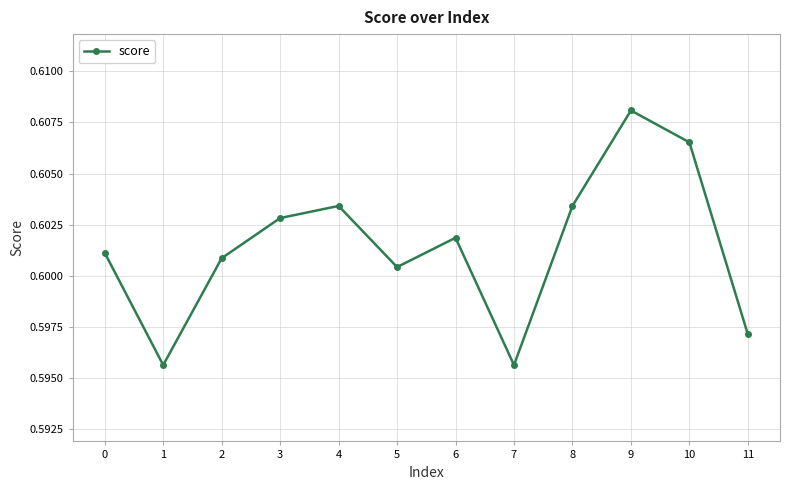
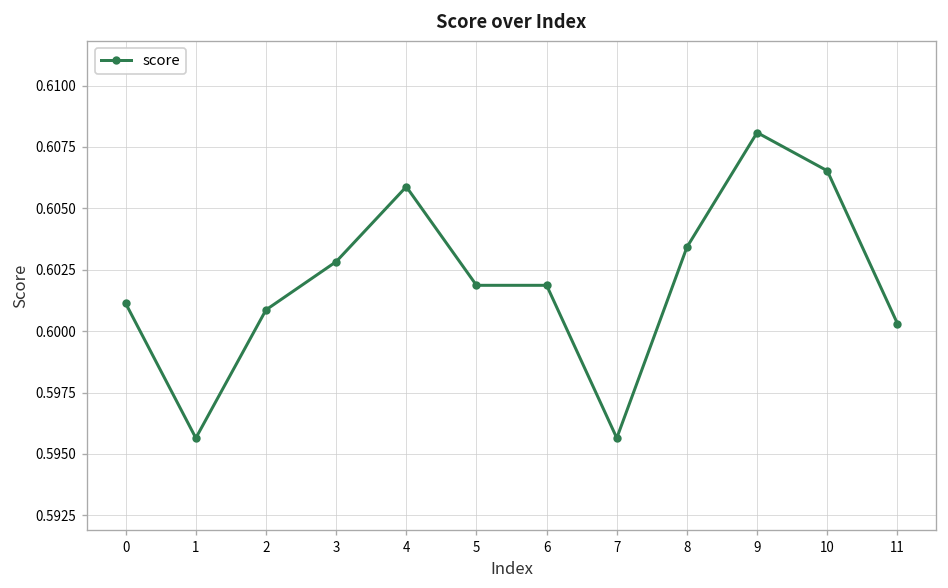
4: 0.6034 -> 0.6059
5: 0.6004 -> 0.6019
11: 0.5971 -> 0.6003
